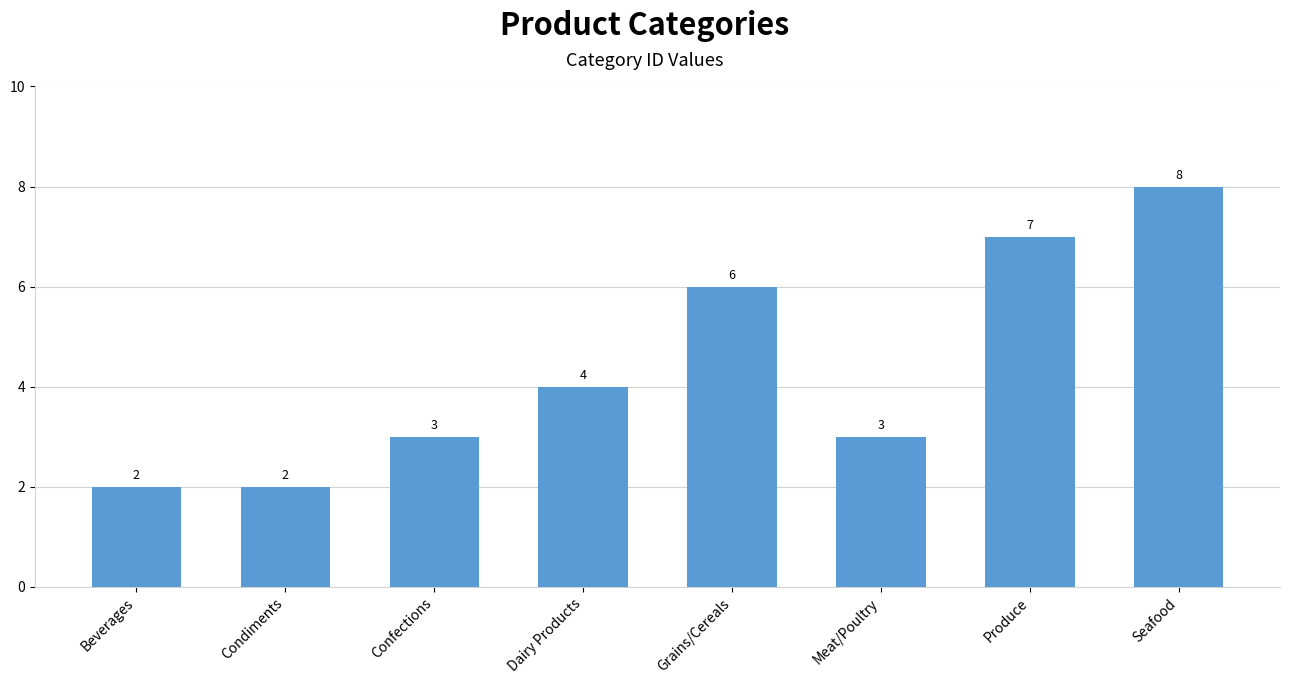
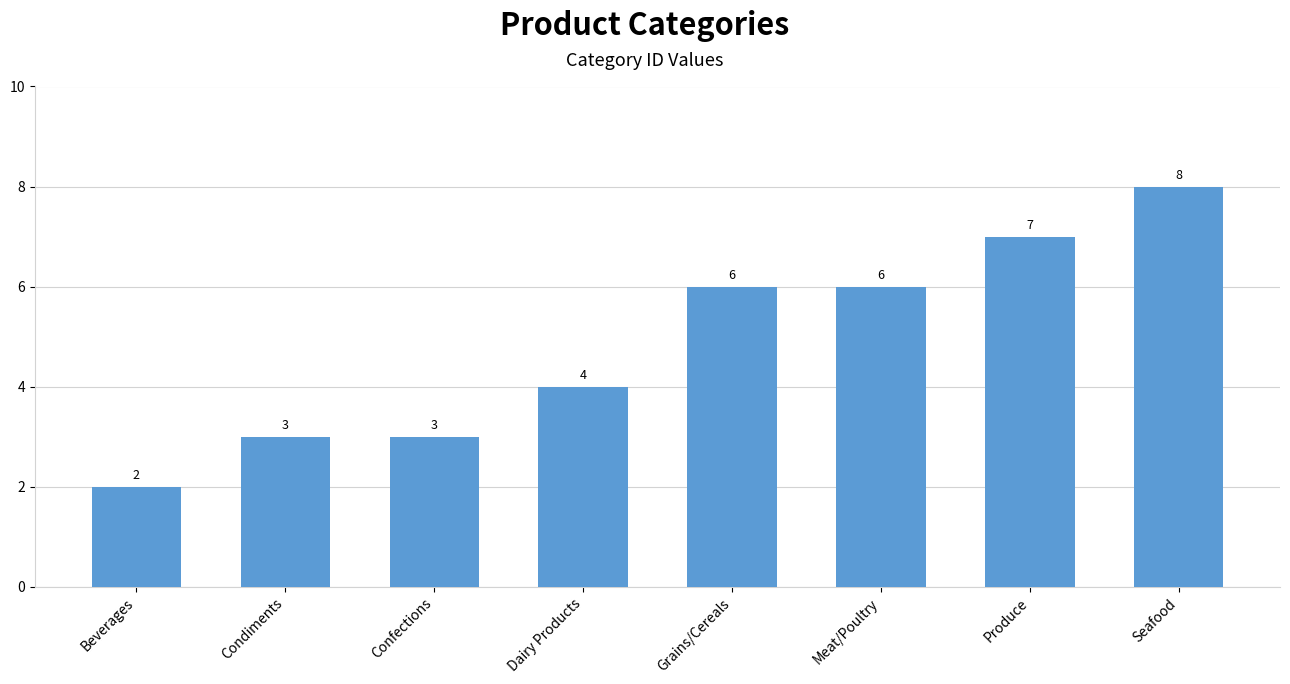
Condiments: 2 -> 3
Meat/Poultry: 3 -> 6
